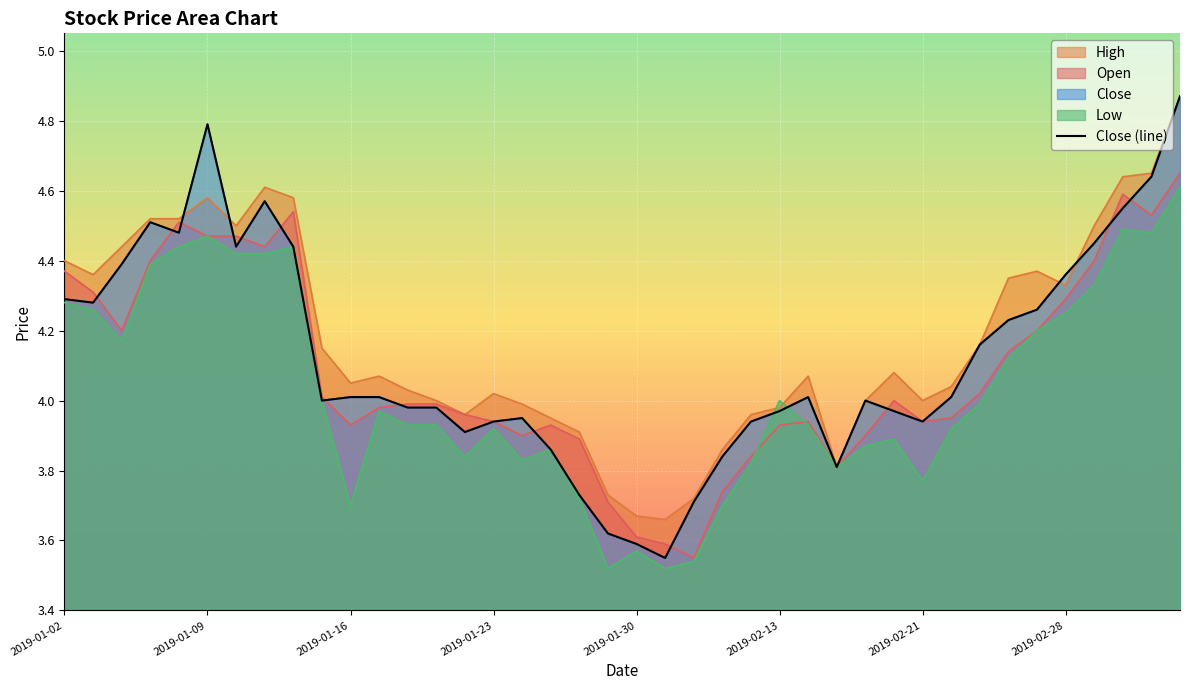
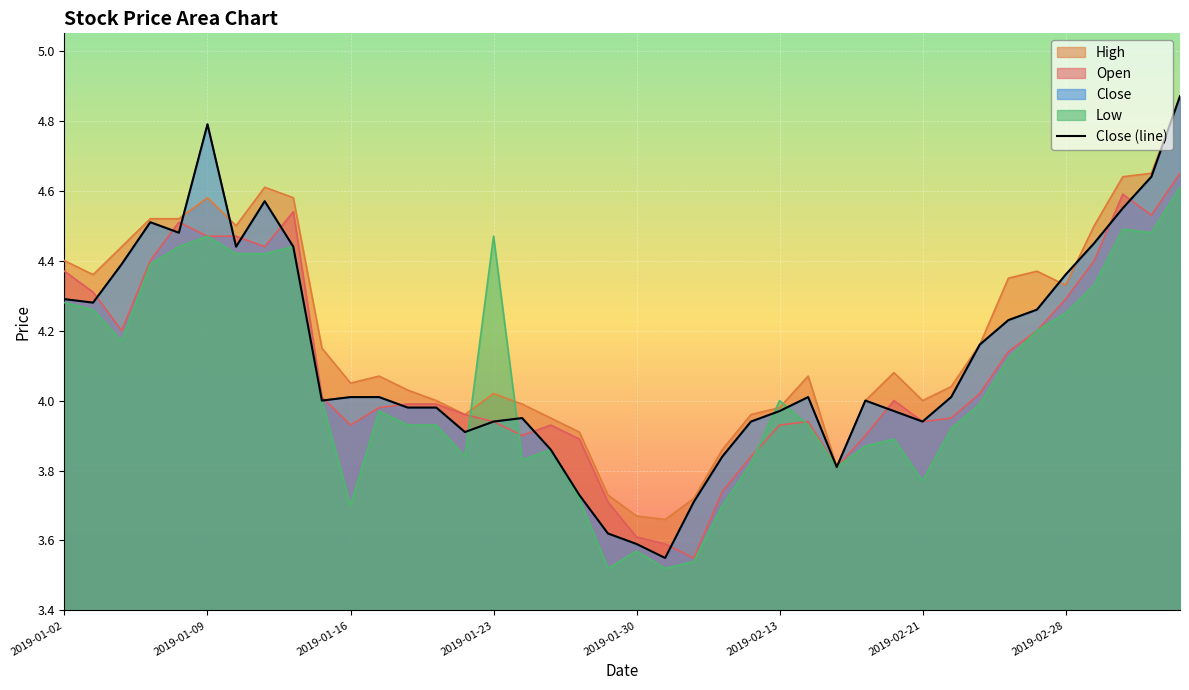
Low, 2019-01-23: 3.92 -> 4.47
